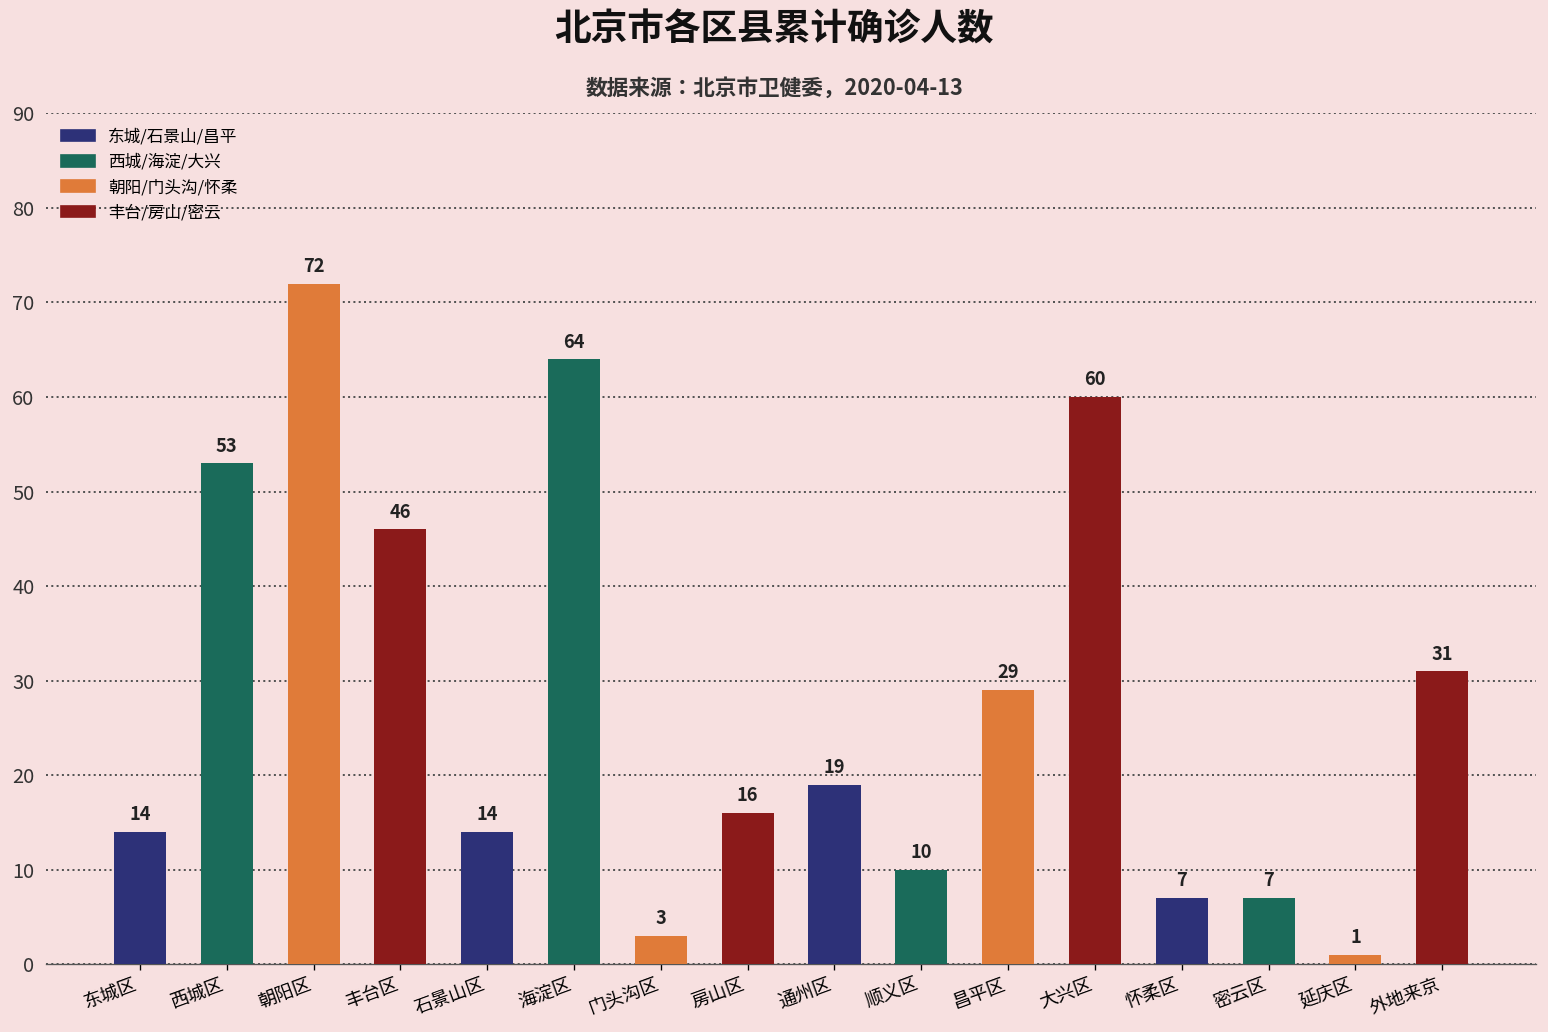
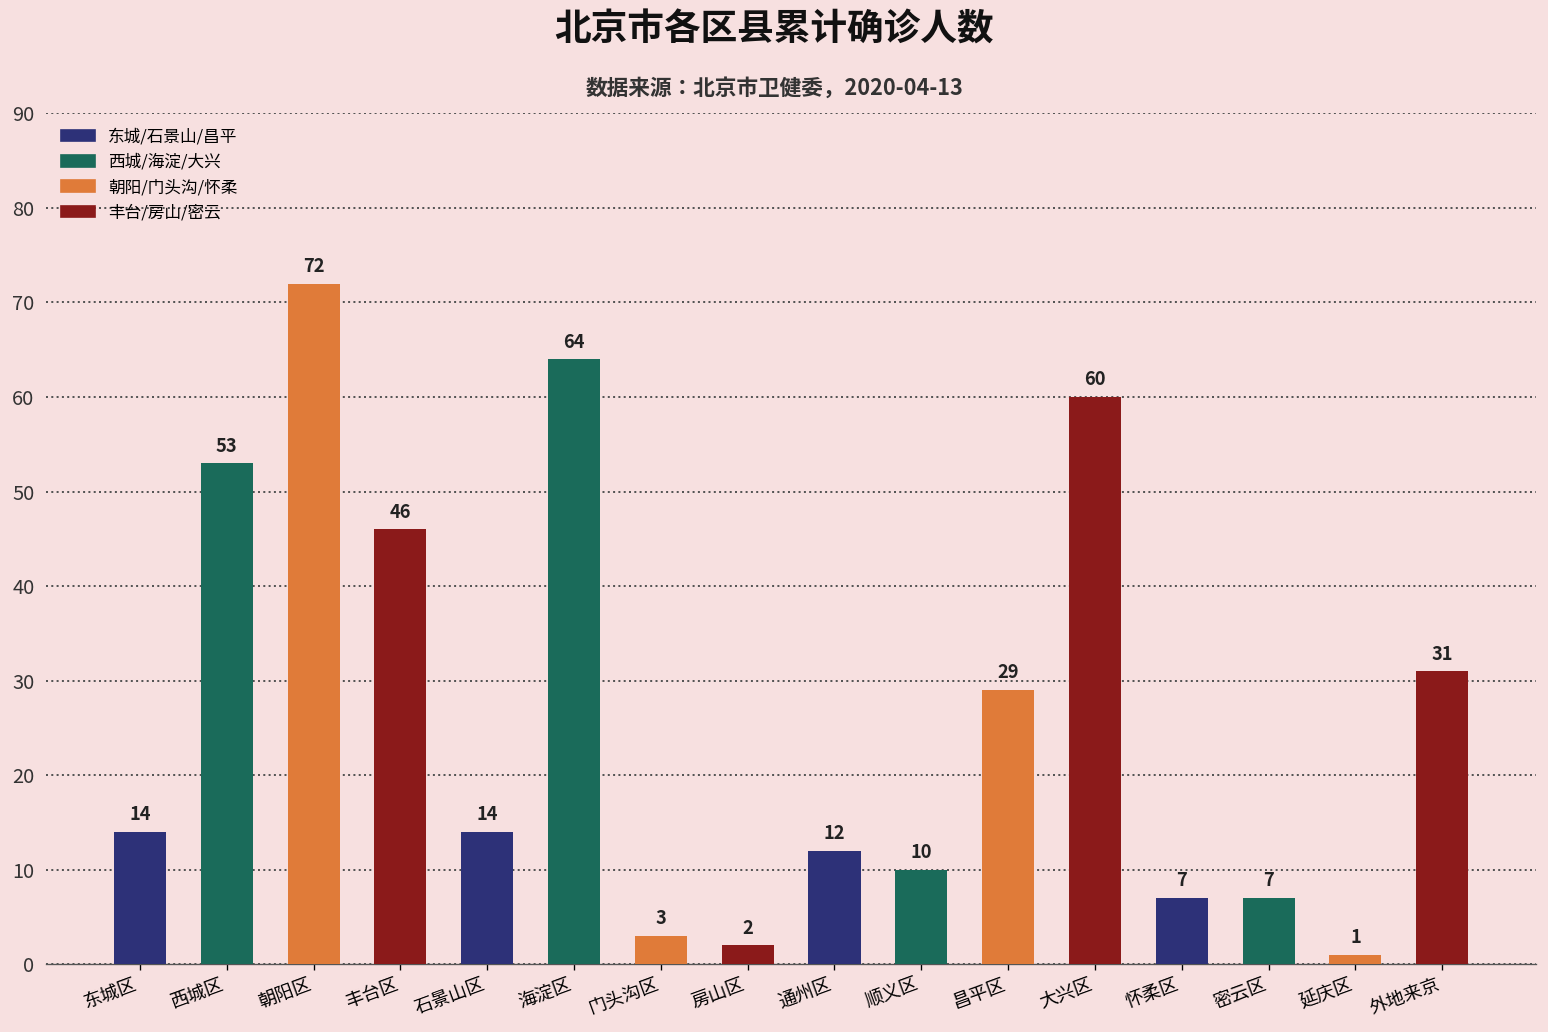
房山区: 16 -> 2
通州区: 19 -> 12
